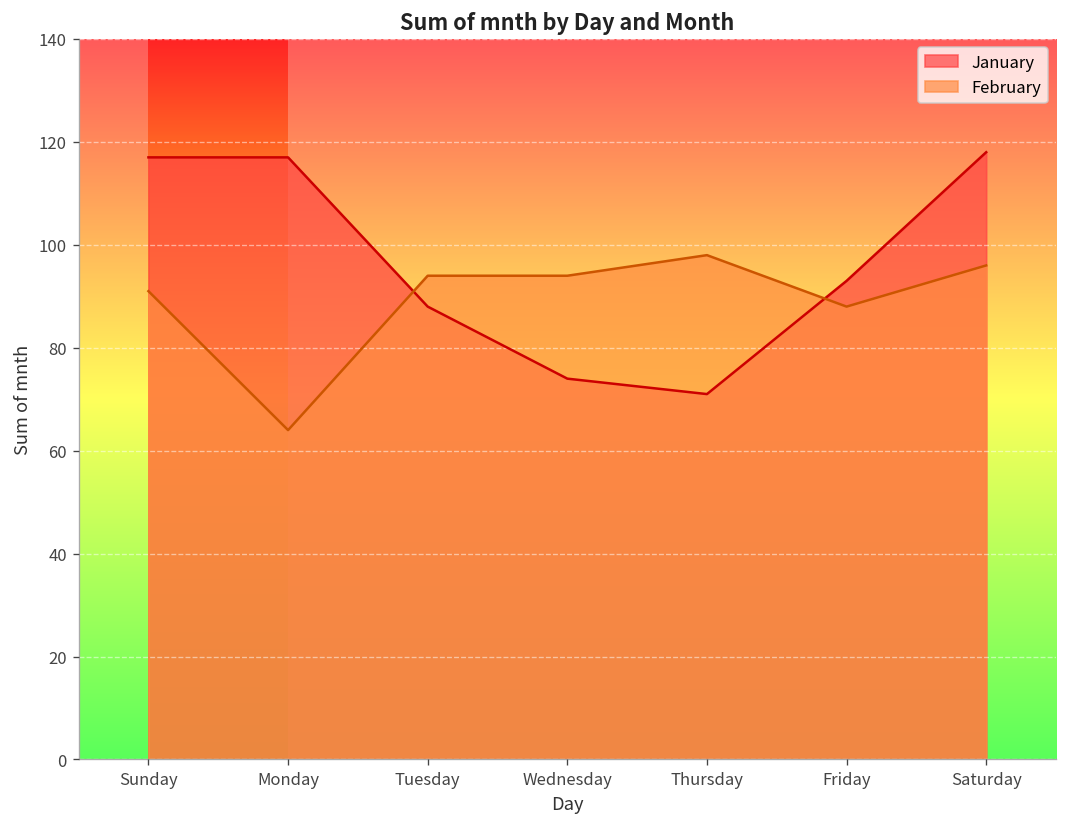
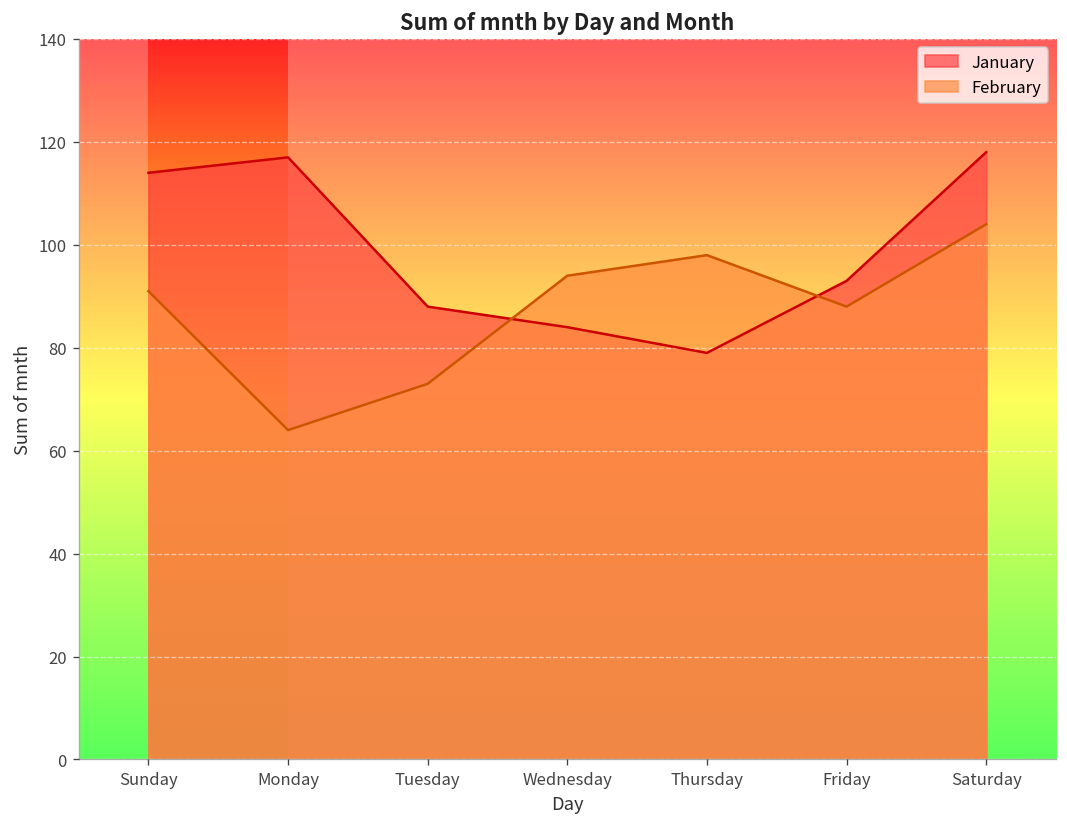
January, Sunday: 117 -> 114
February, Tuesday: 94 -> 73
January, Wednesday: 74 -> 84
January, Thursday: 71 -> 79
February, Saturday: 96 -> 104
